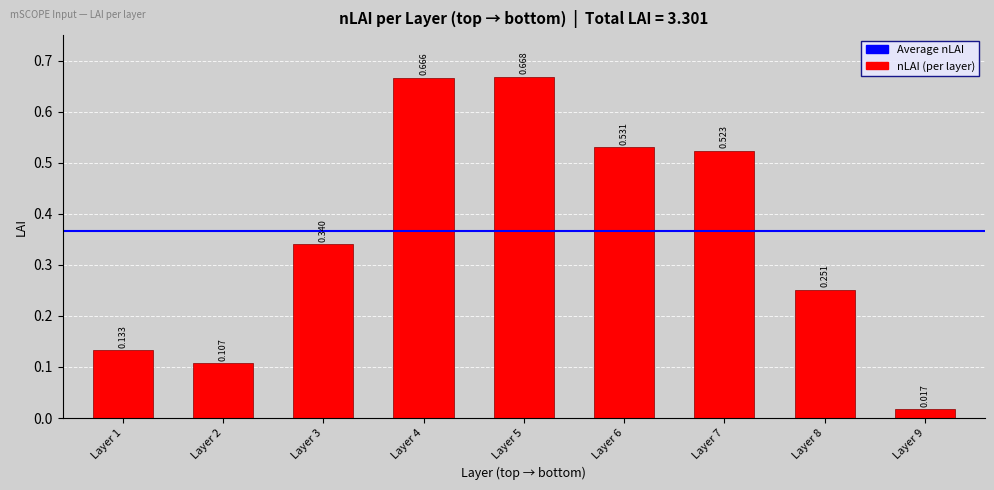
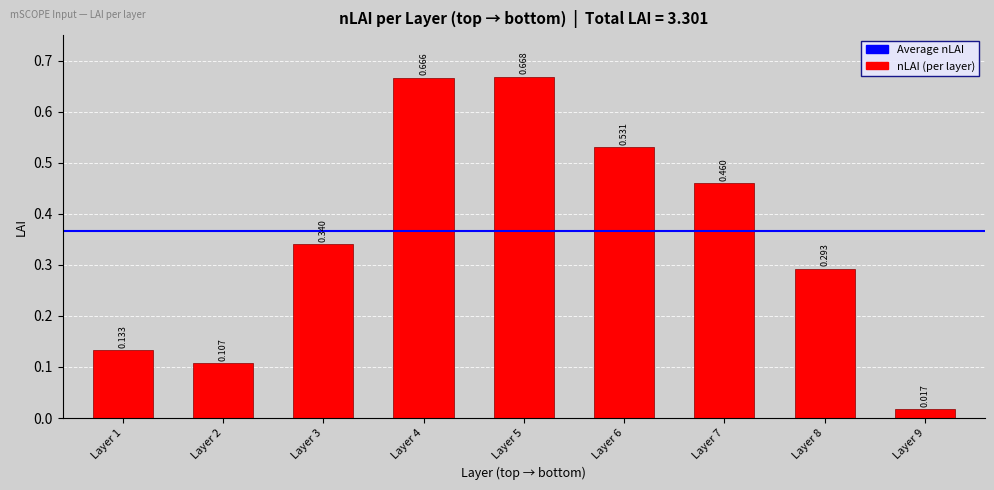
Layer 7: 0.523 -> 0.460
Layer 8: 0.251 -> 0.293
